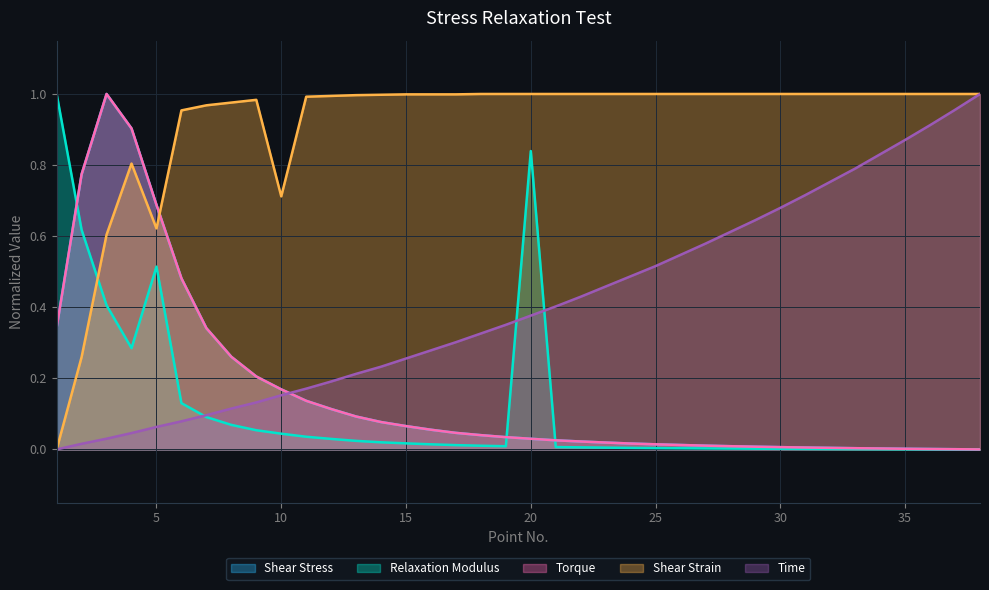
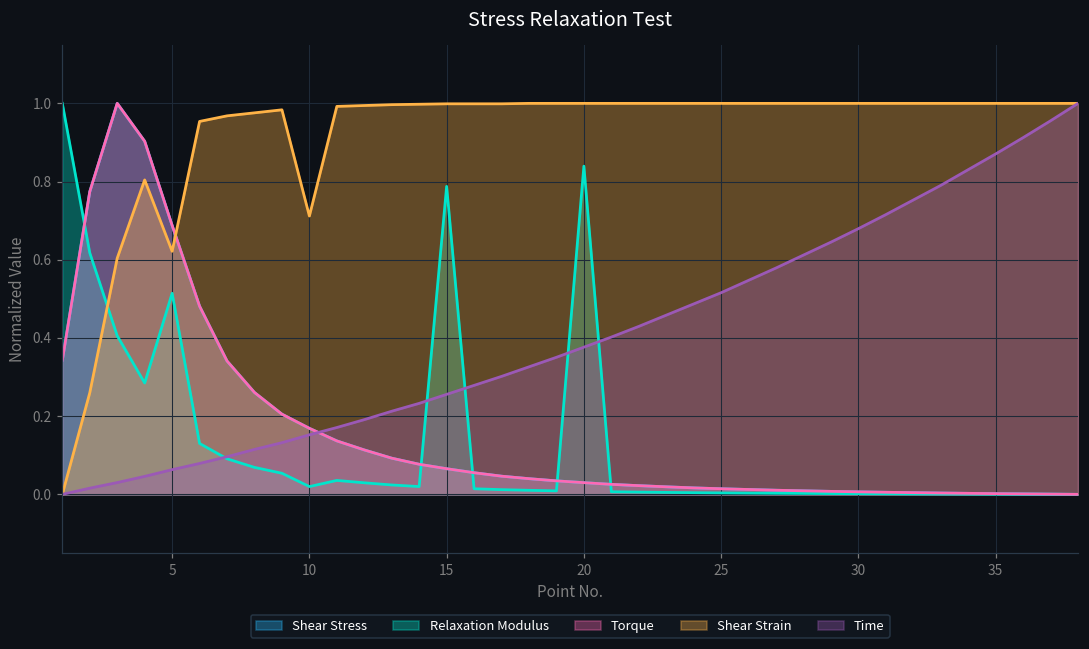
Relaxation Modulus, 10: 0.04 -> 0.02
Relaxation Modulus, 15: 0.02 -> 0.79
